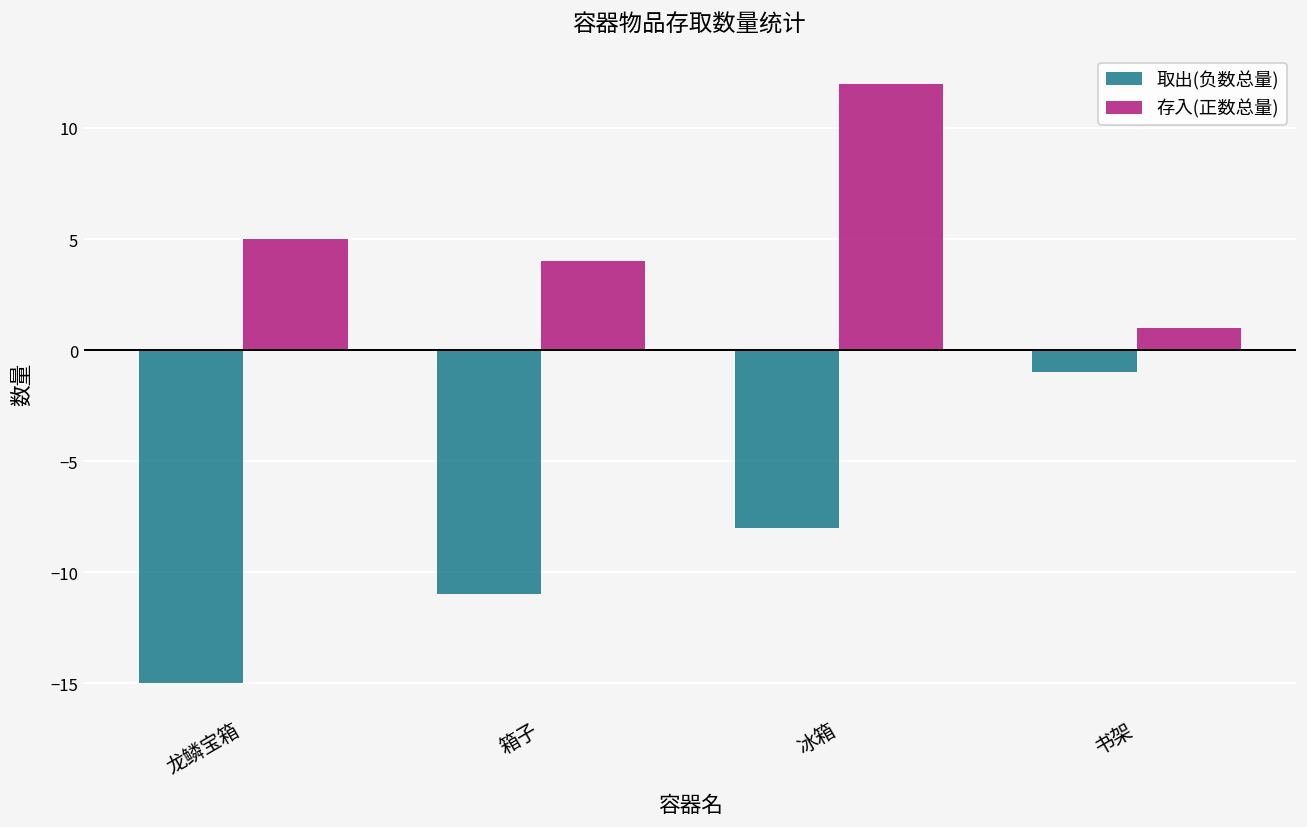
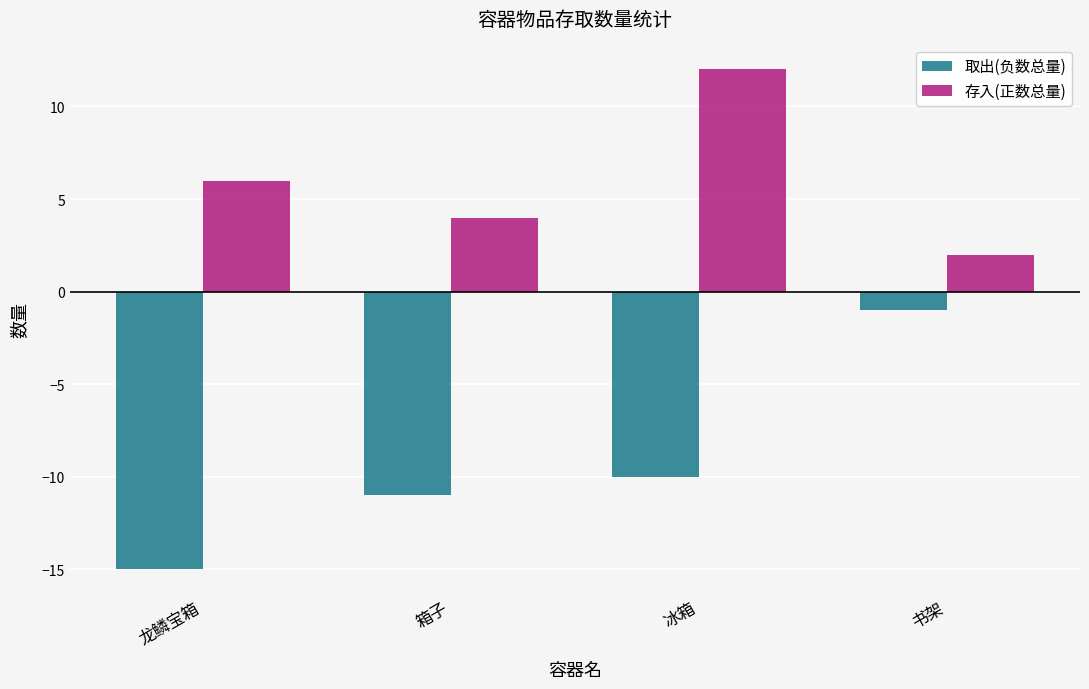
存入(正数总量), 龙鳞宝箱: 5 -> 6
取出(负数总量), 冰箱: -8 -> -10
存入(正数总量), 书架: 1 -> 2
